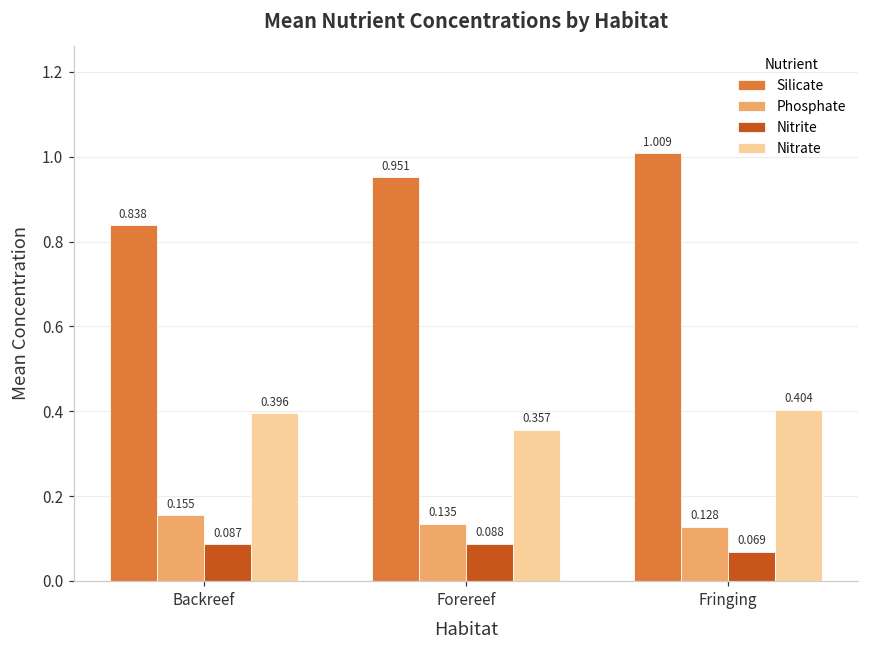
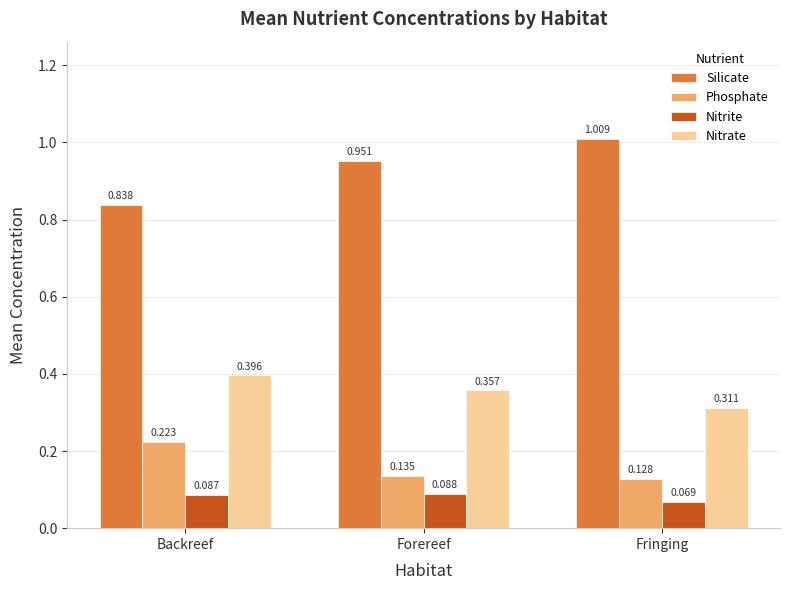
Phosphate, Backreef: 0.155 -> 0.223
Nitrate, Fringing: 0.404 -> 0.311
